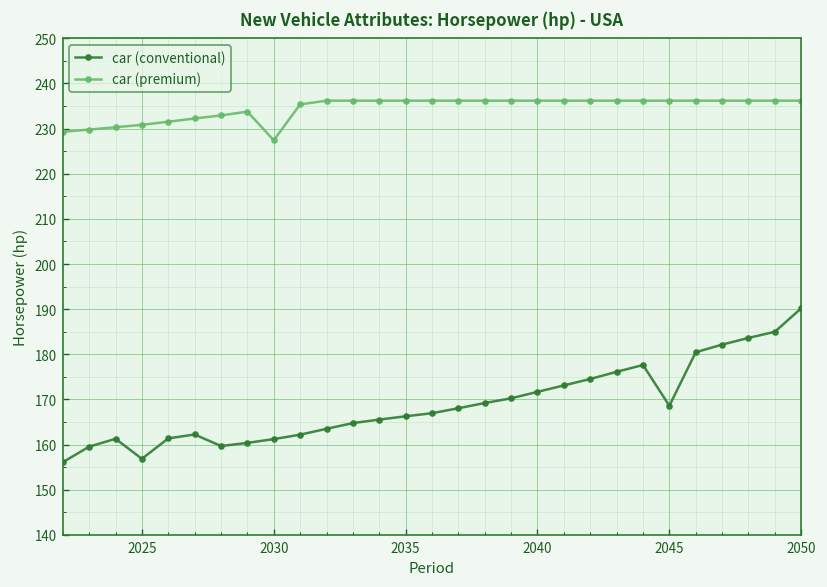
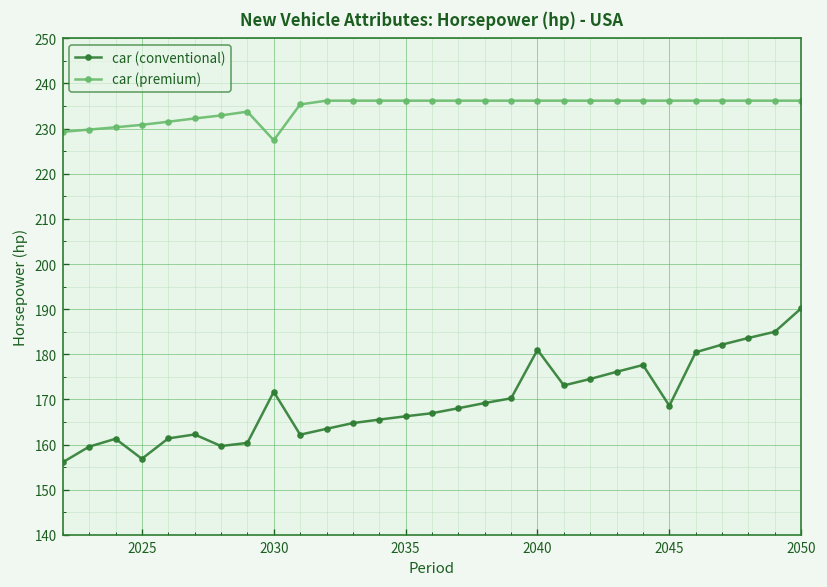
car (conventional), 2030: 161 -> 172
car (conventional), 2040: 172 -> 181
